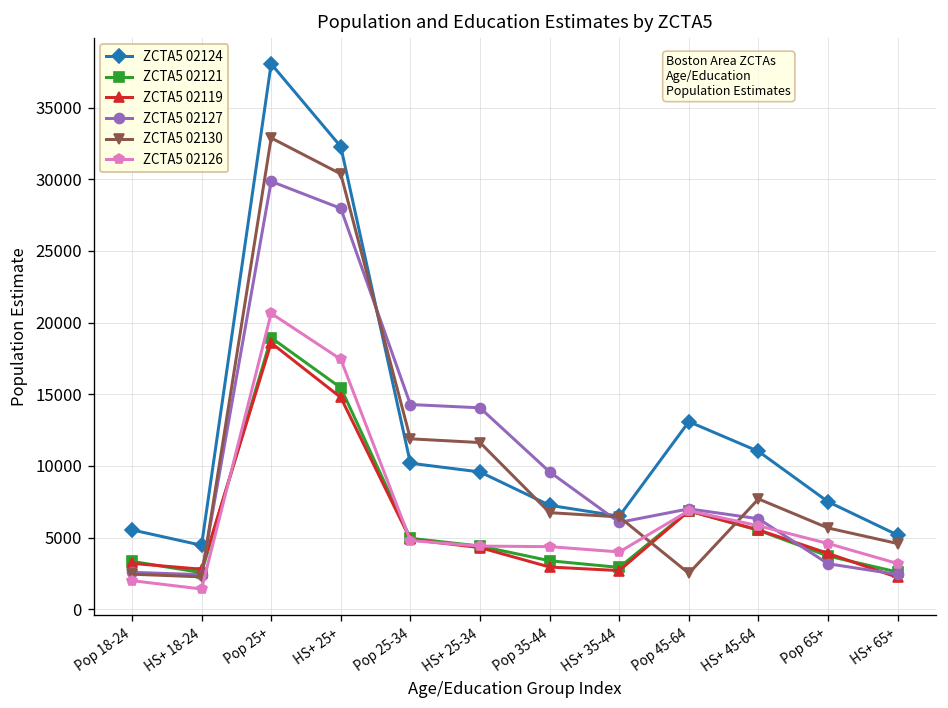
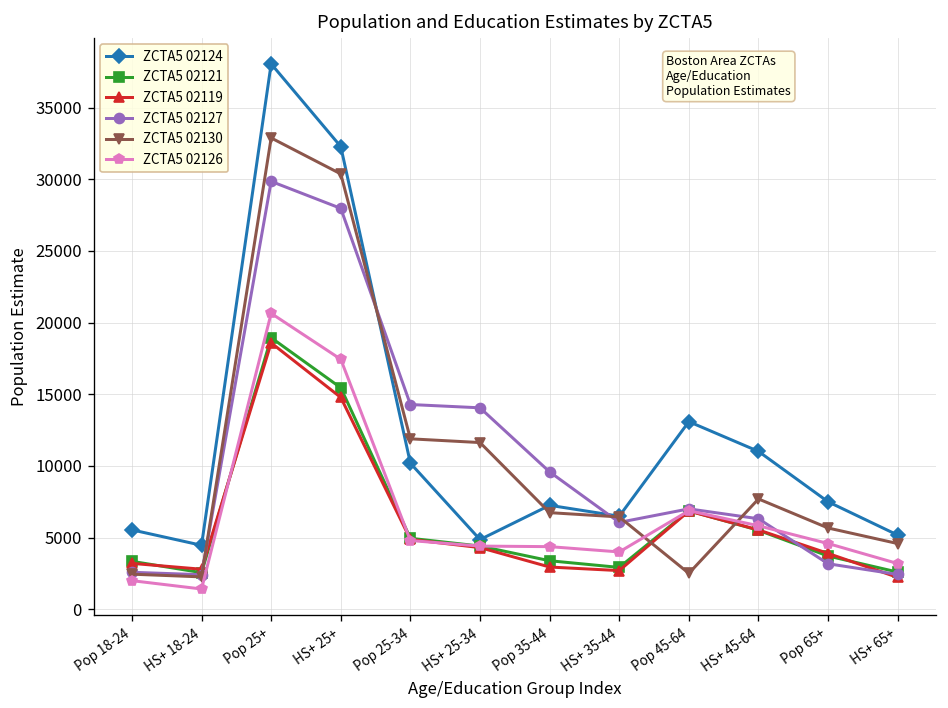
ZCTA5 02124, HS+ 25-34: 9600 -> 4900
